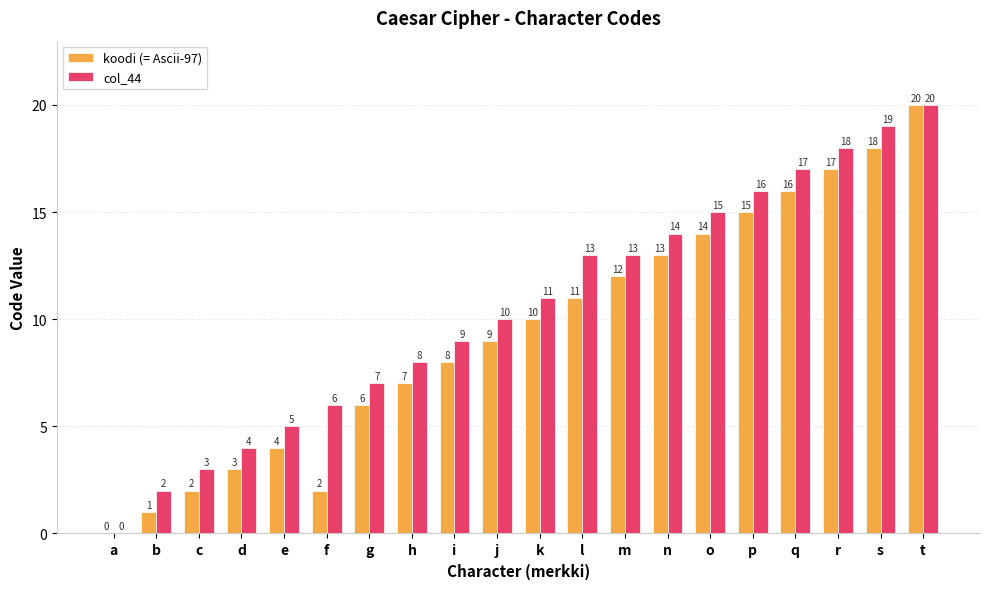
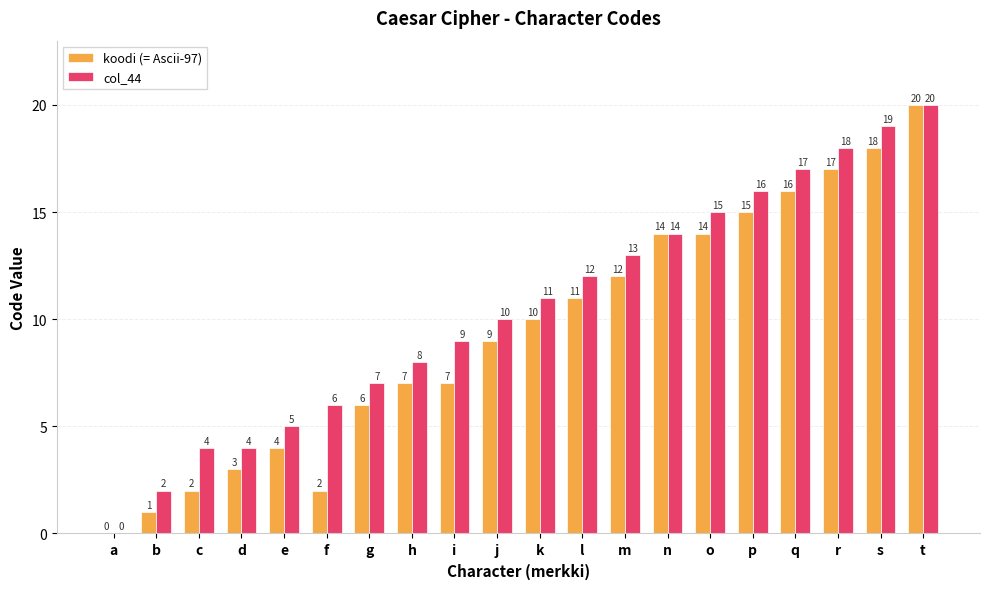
col_44, c: 3 -> 4
koodi (= Ascii-97), i: 8 -> 7
col_44, l: 13 -> 12
koodi (= Ascii-97), n: 13 -> 14
